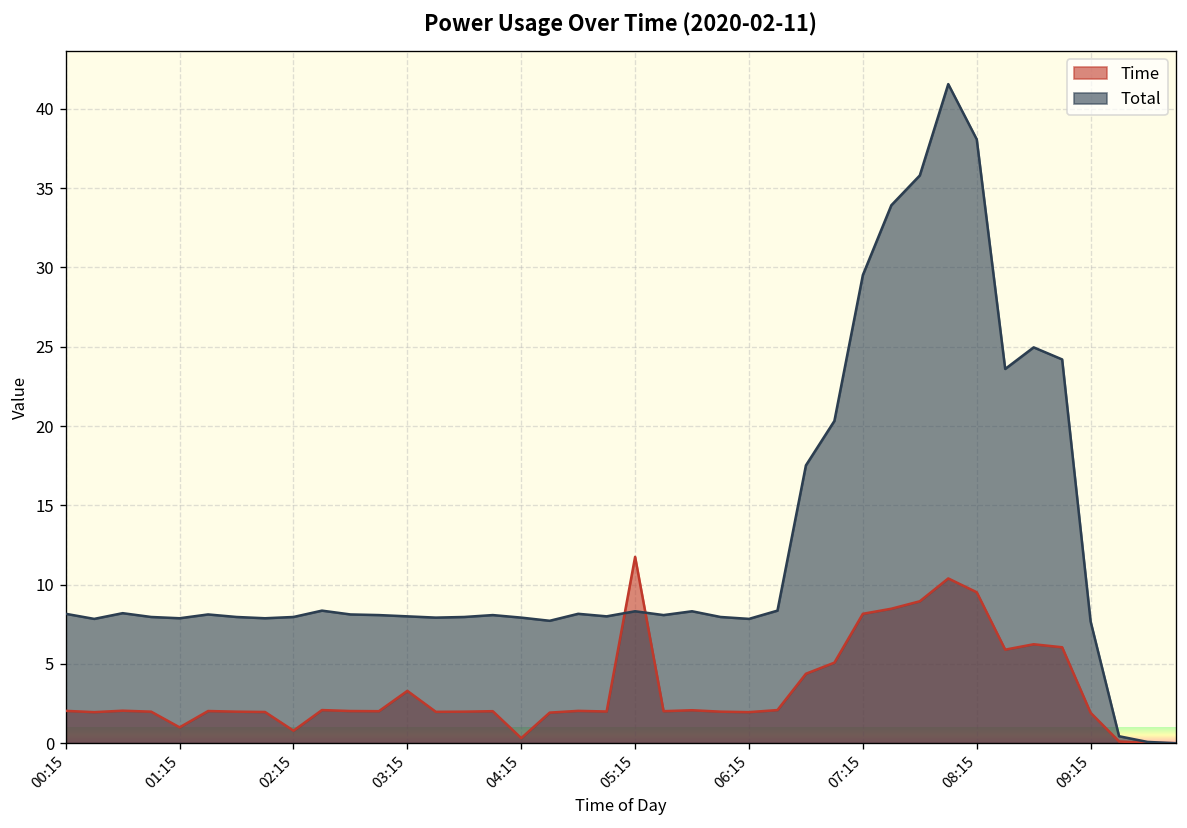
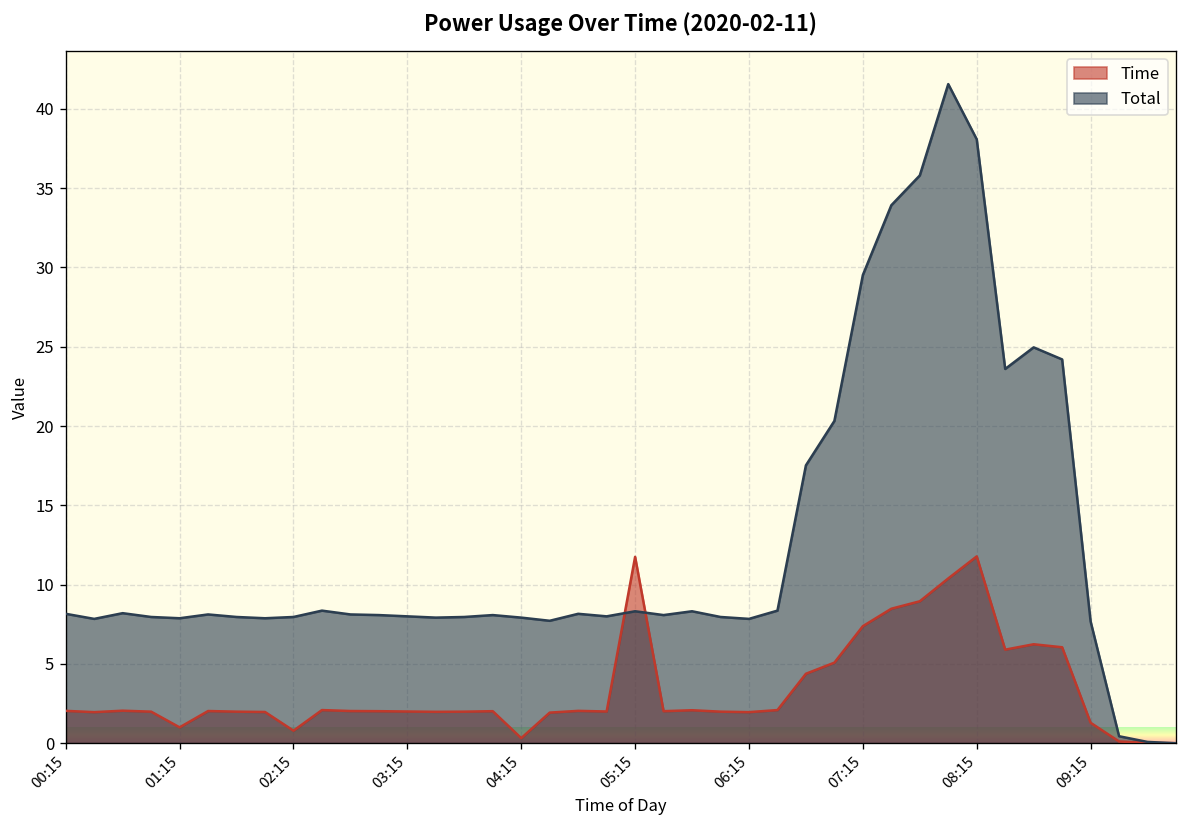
Time, 03:15: 3.3 -> 2.0
Time, 07:15: 8.2 -> 7.4
Time, 08:15: 9.5 -> 11.8
Time, 09:15: 1.9 -> 1.3
